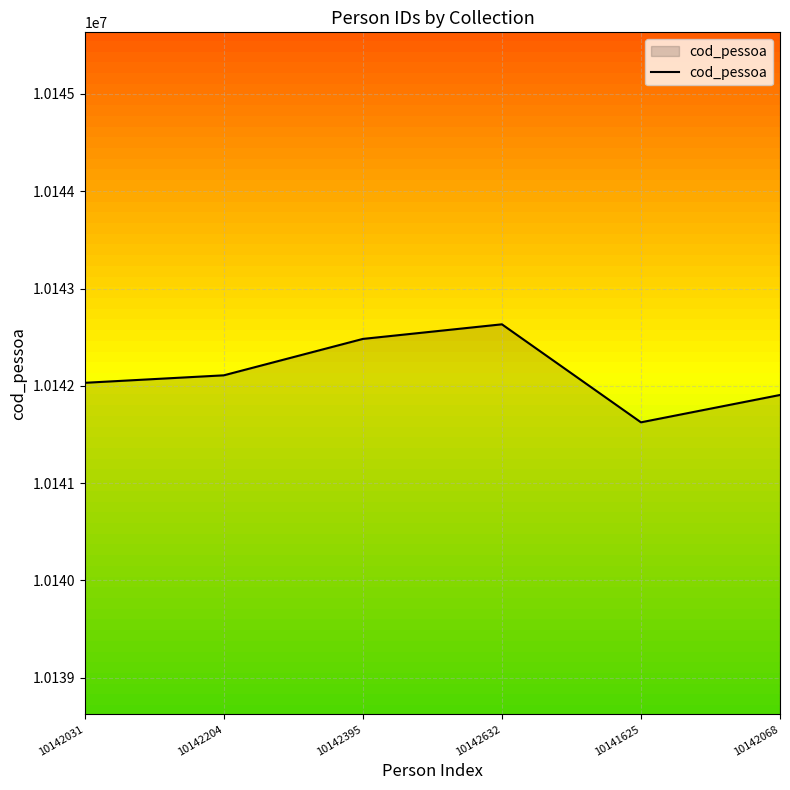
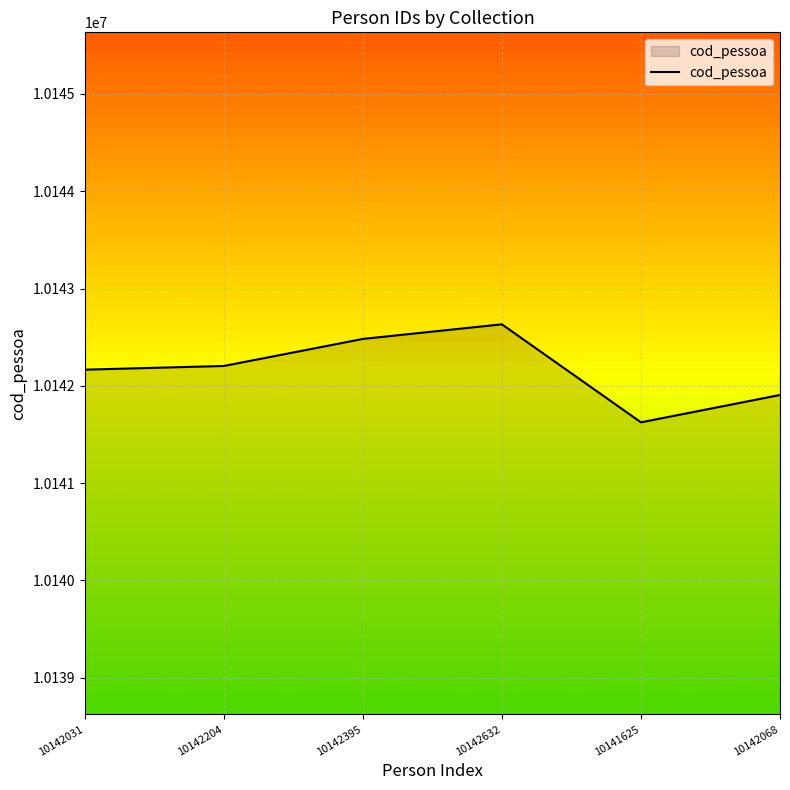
10142031: 10142000 -> 10142200
10142204: 10142100 -> 10142200
